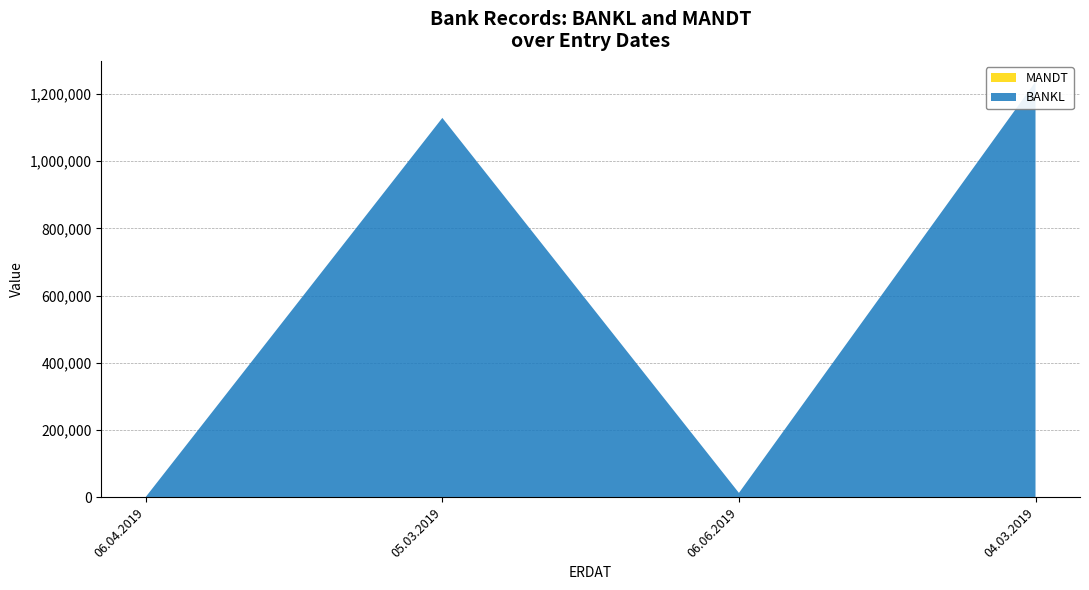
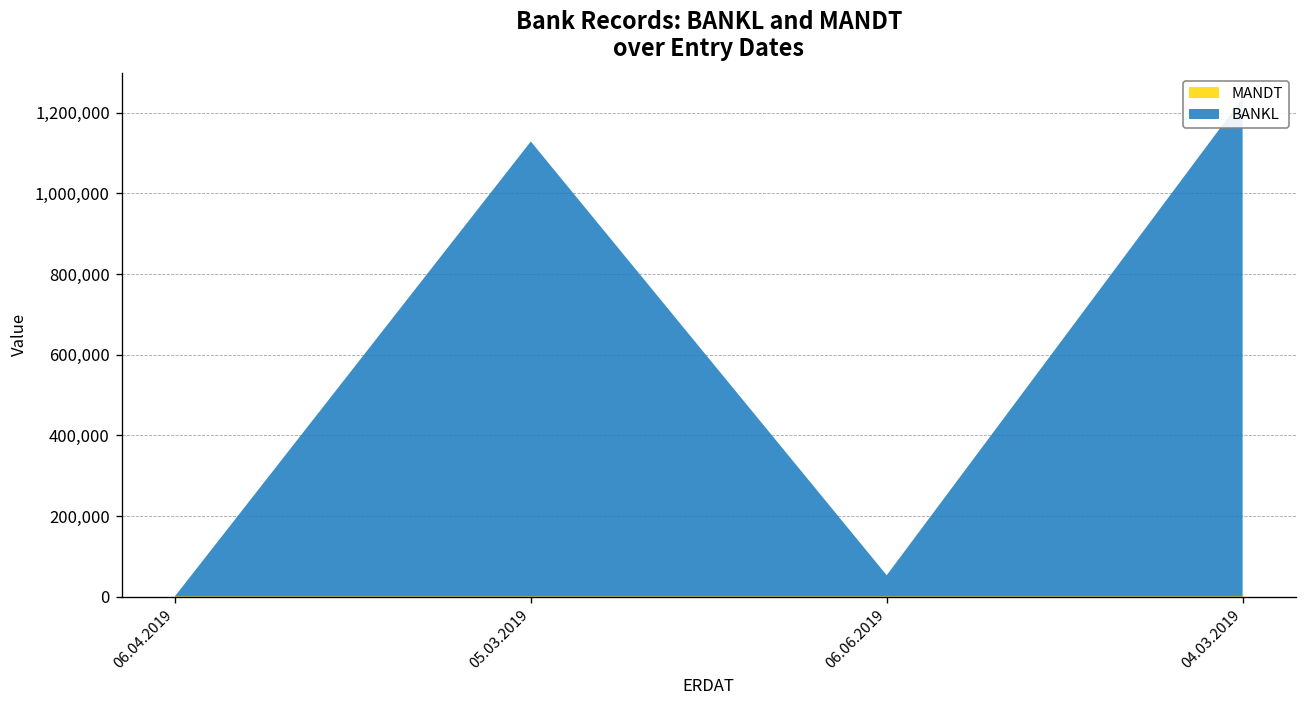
BANKL, 06.06.2019: 10,000 -> 50,000
